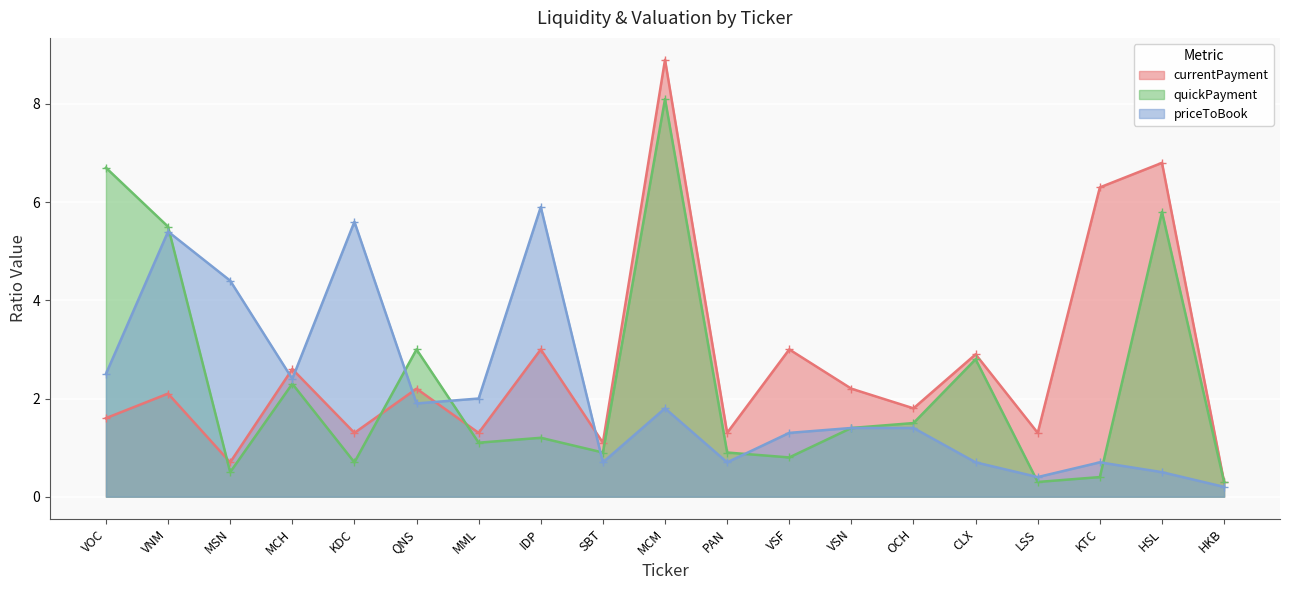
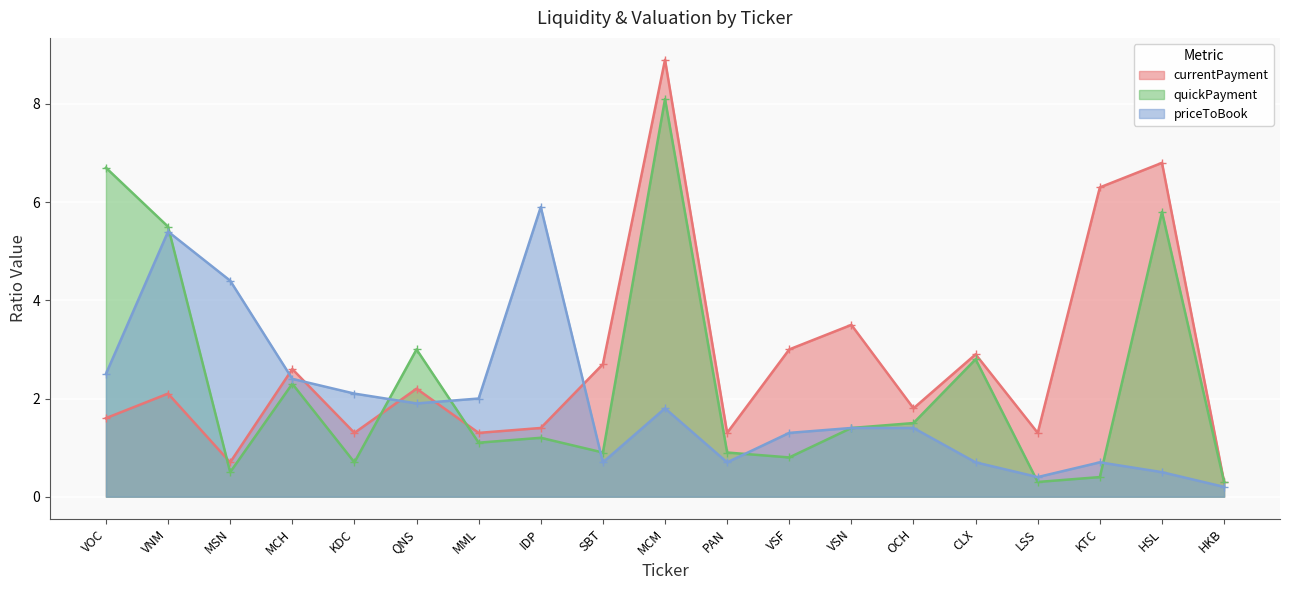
priceToBook, KDC: 5.6 -> 2.1
currentPayment, IDP: 3.0 -> 1.4
currentPayment, SBT: 1.1 -> 2.7
currentPayment, VSN: 2.2 -> 3.5
